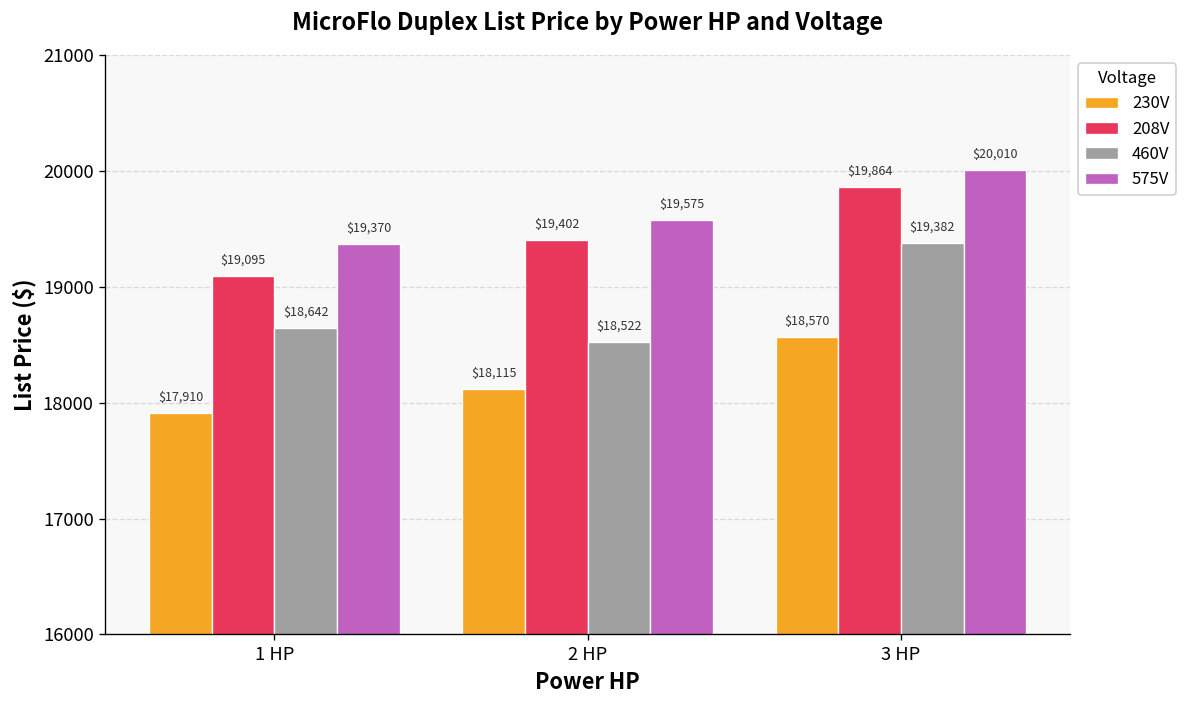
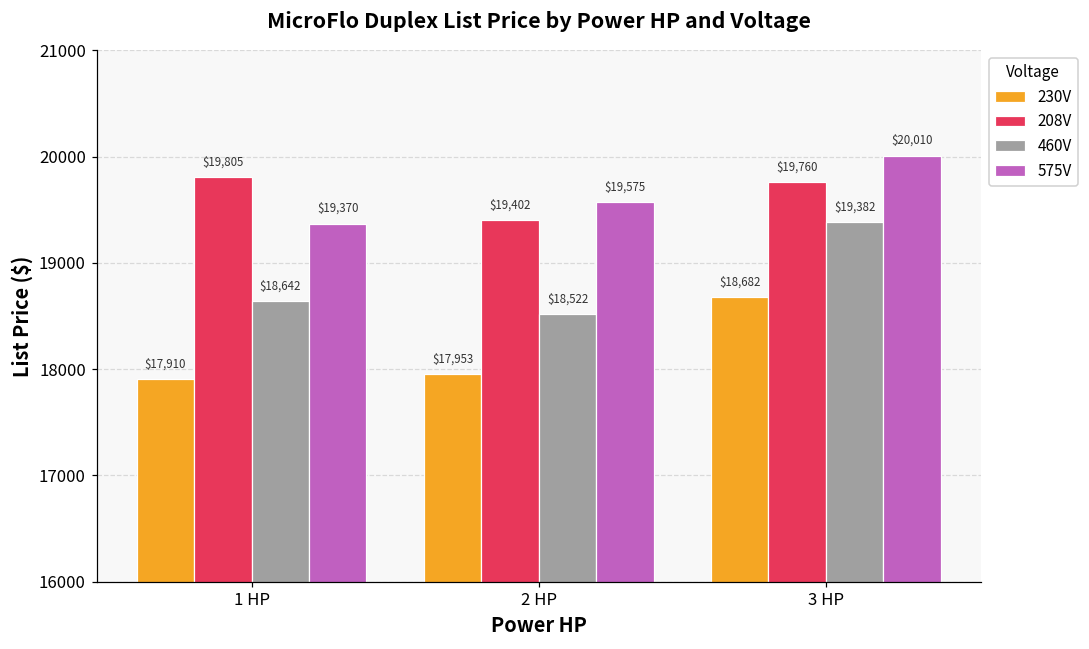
208V, 1 HP: $19,095 -> $19,805
230V, 2 HP: $18,115 -> $17,953
230V, 3 HP: $18,570 -> $18,682
208V, 3 HP: $19,864 -> $19,760
